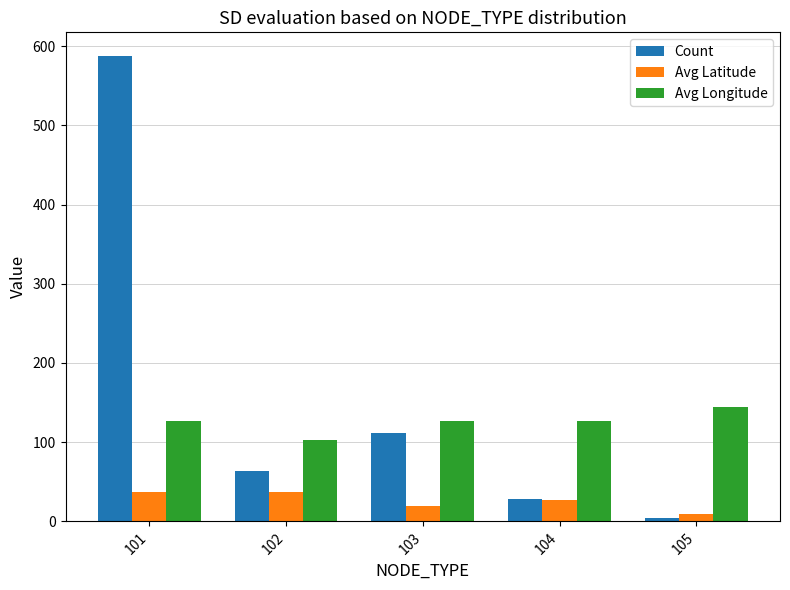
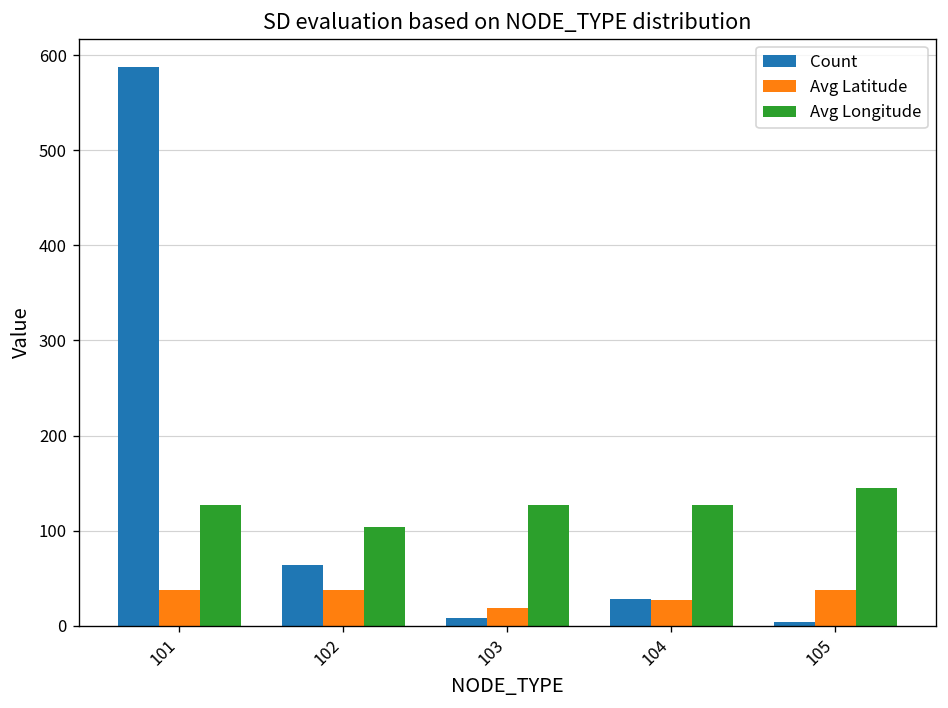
Count, 103: 110 -> 10
Avg Latitude, 105: 10 -> 40
